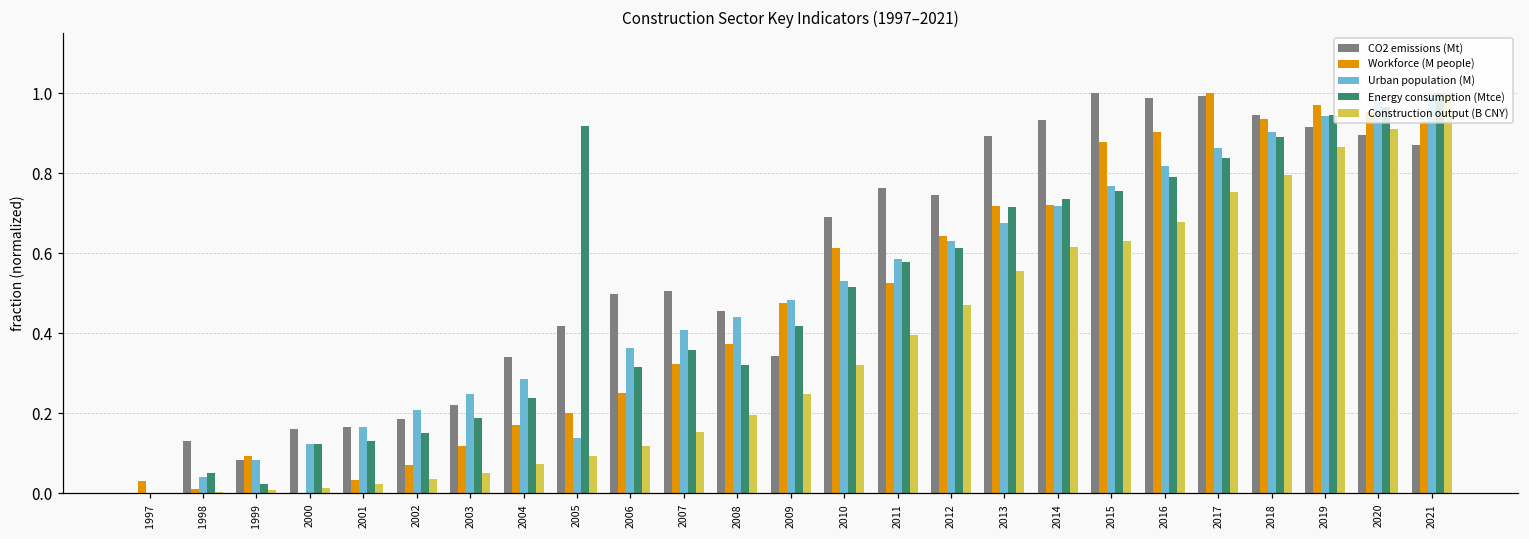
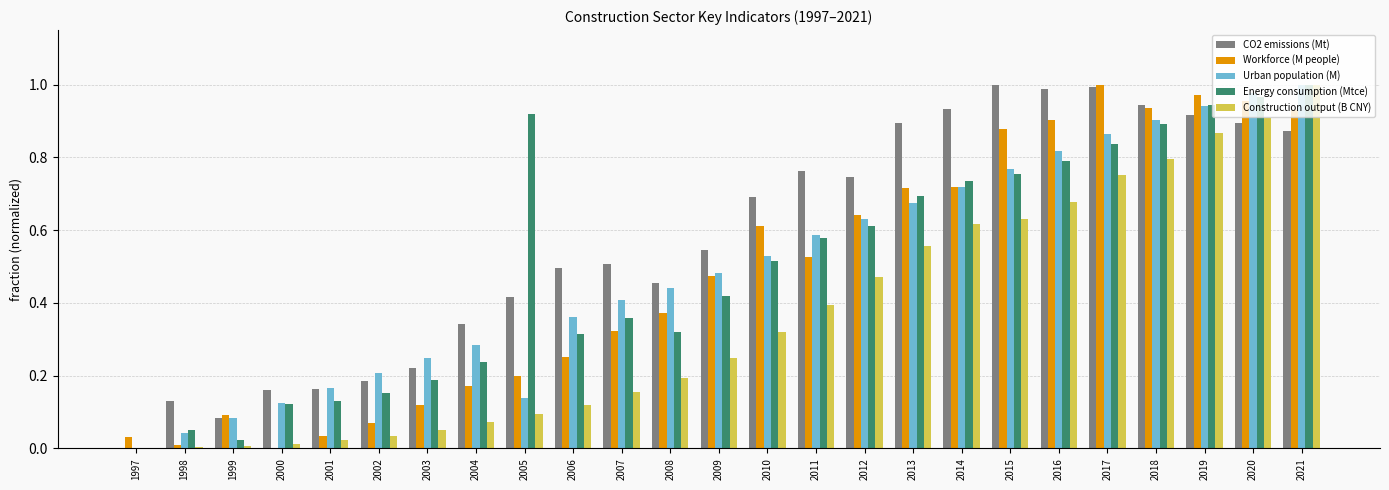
CO2 emissions (Mt), 2009: 0.34 -> 0.54
Energy consumption (Mtce), 2013: 0.72 -> 0.69
